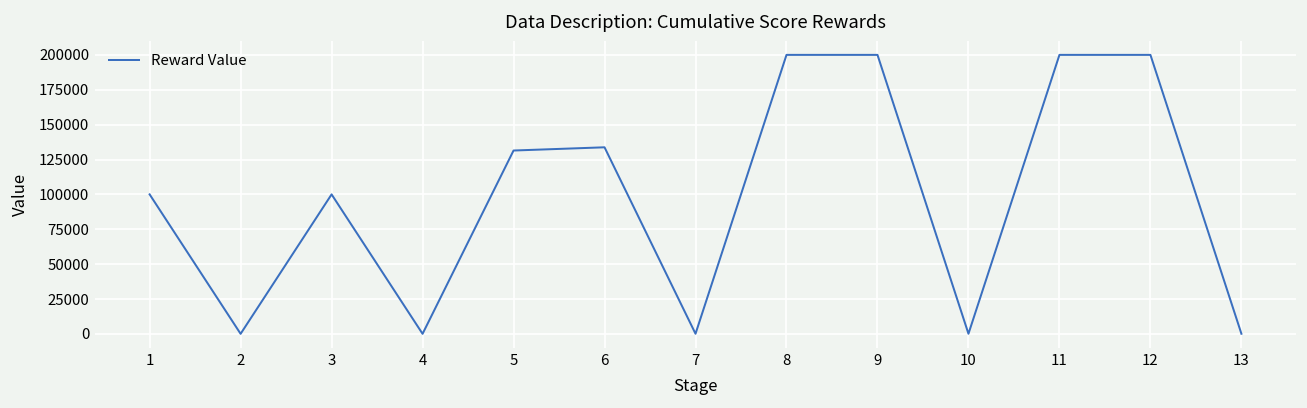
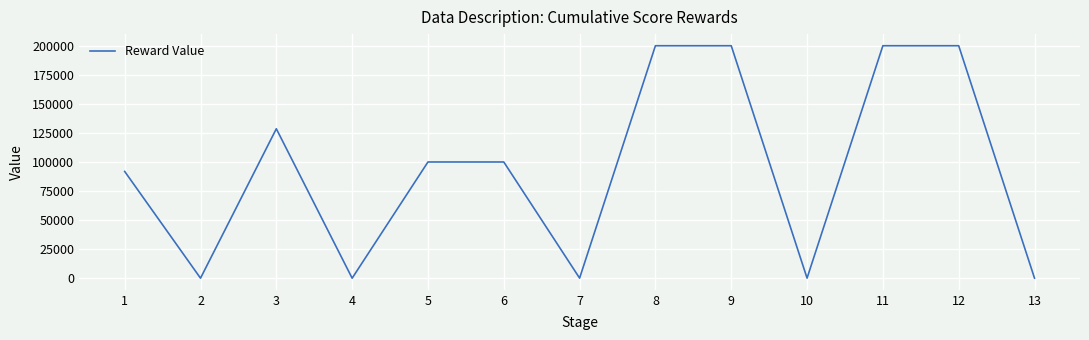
1: 100000 -> 92000
3: 100000 -> 129000
5: 131000 -> 100000
6: 134000 -> 100000
